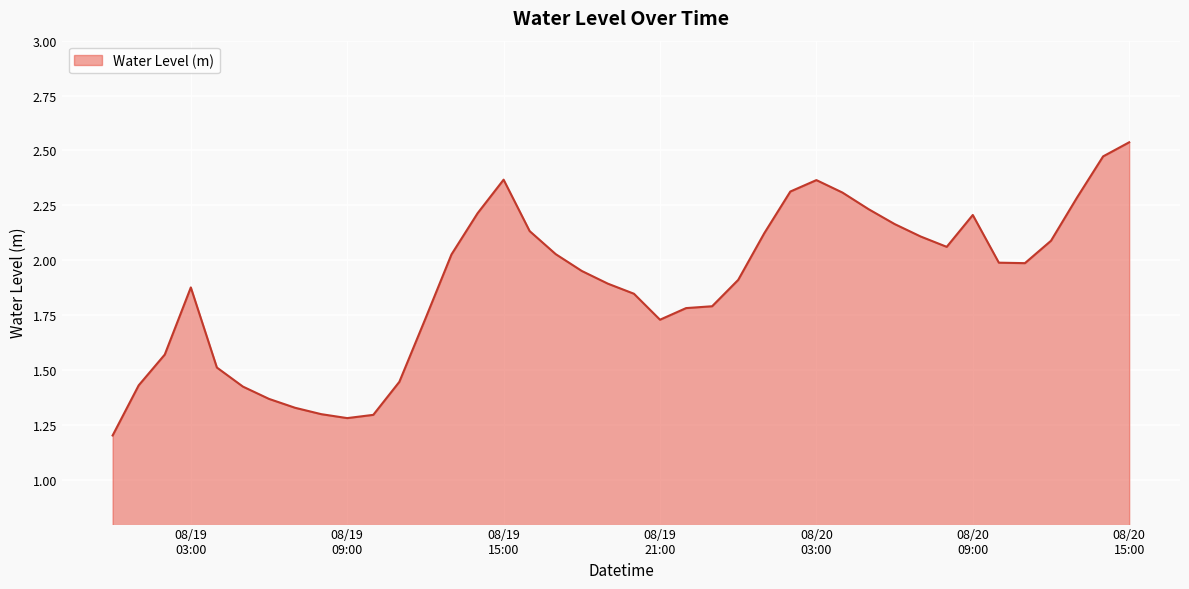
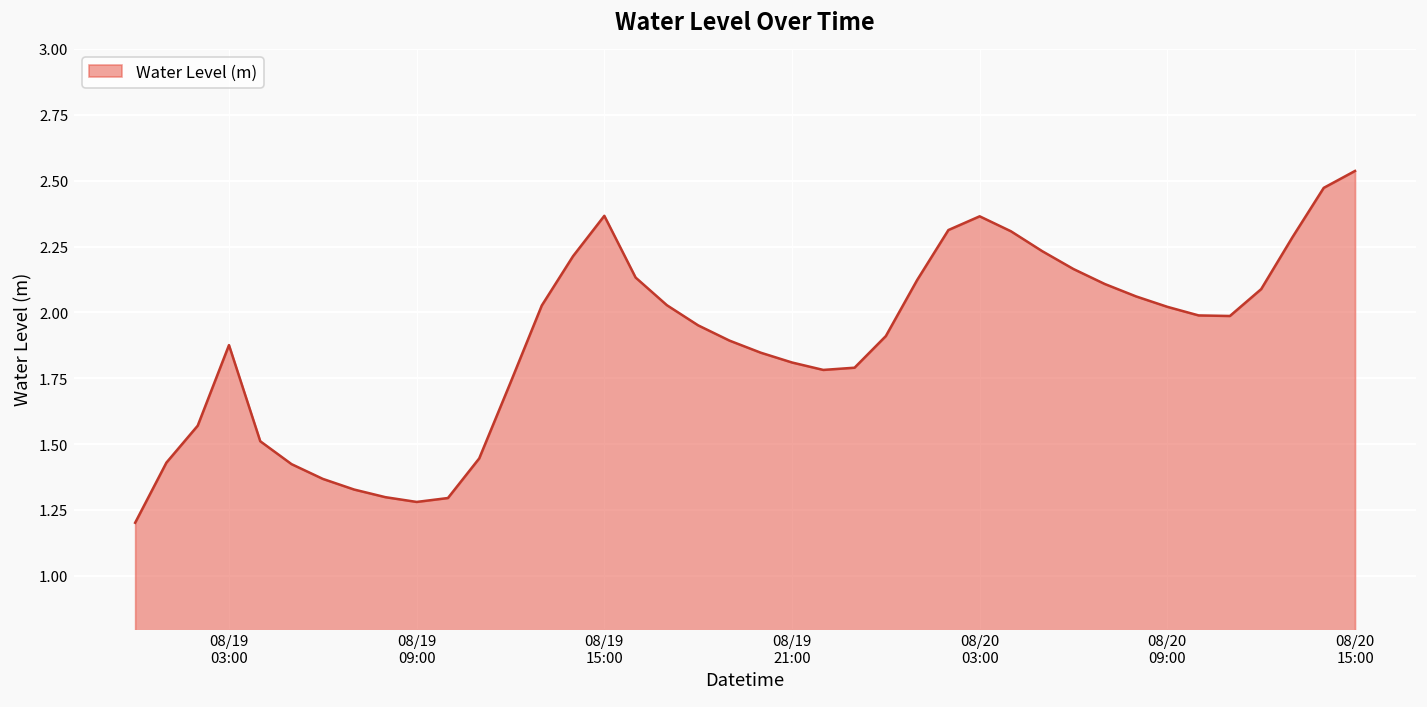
08/19 21:00: 1.73 -> 1.81
08/20 09:00: 2.21 -> 2.02
